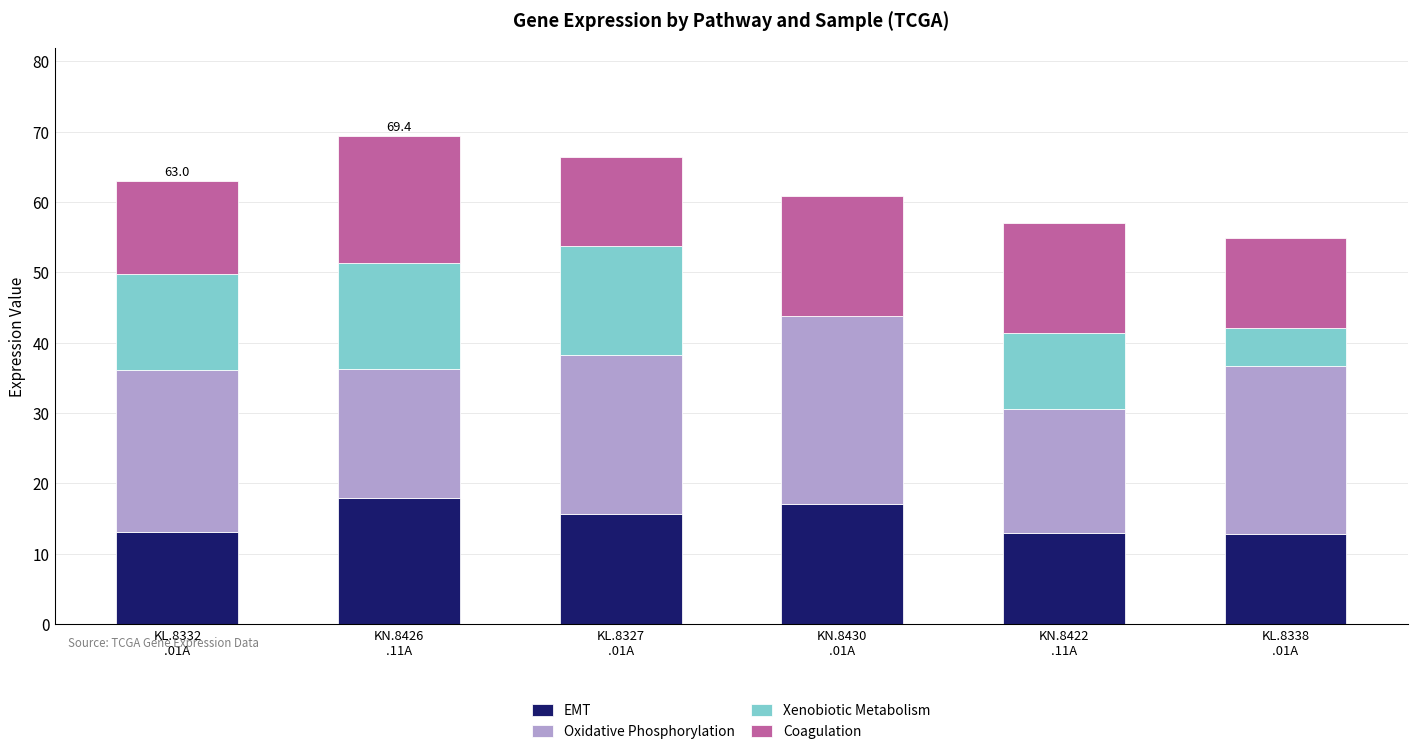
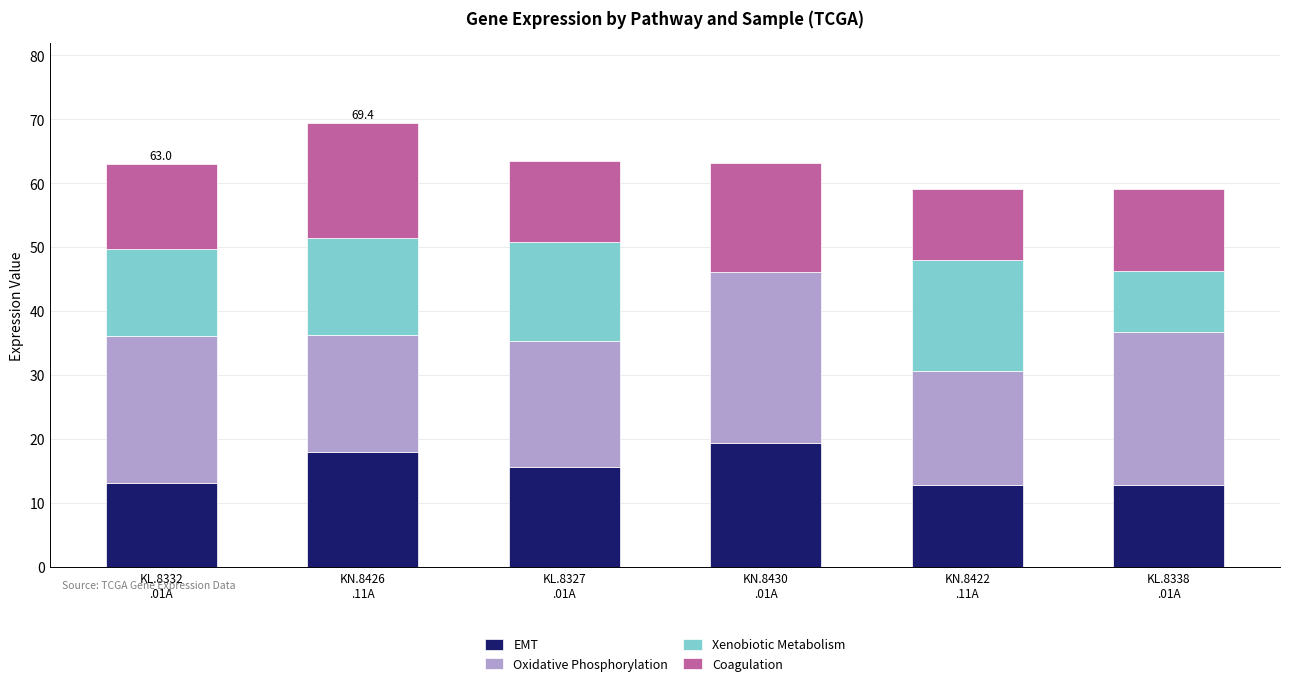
Oxidative Phosphorylation, KL.8327 .01A: 23 -> 20
EMT, KN.8430 .01A: 17 -> 19
Xenobiotic Metabolism, KN.8422 .11A: 11 -> 17
Coagulation, KN.8422 .11A: 16 -> 11
Xenobiotic Metabolism, KL.8338 .01A: 5 -> 10
